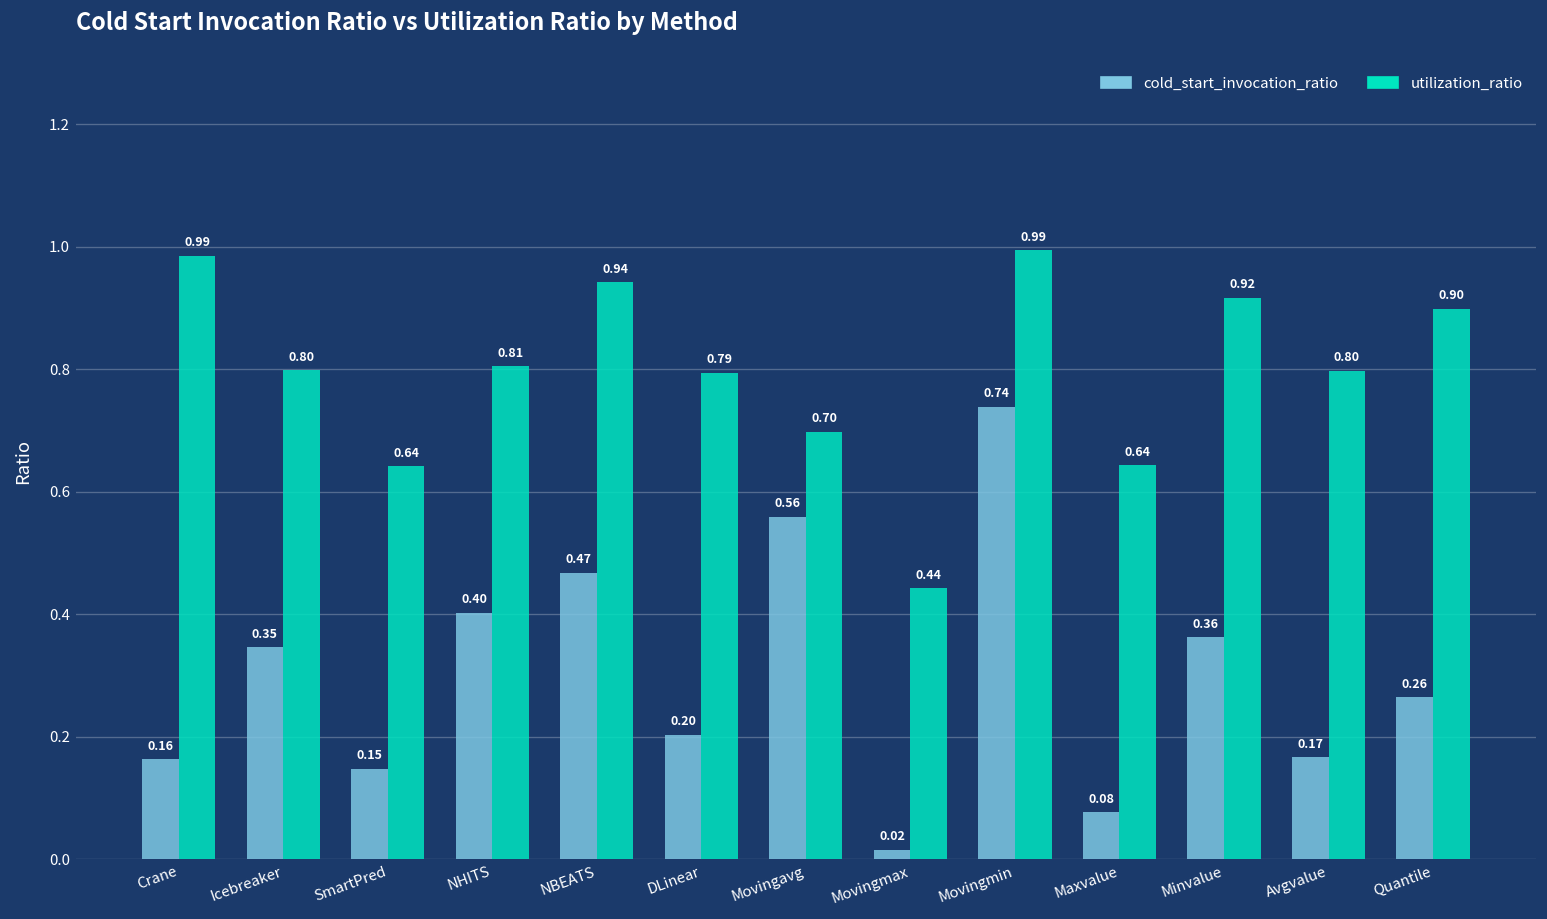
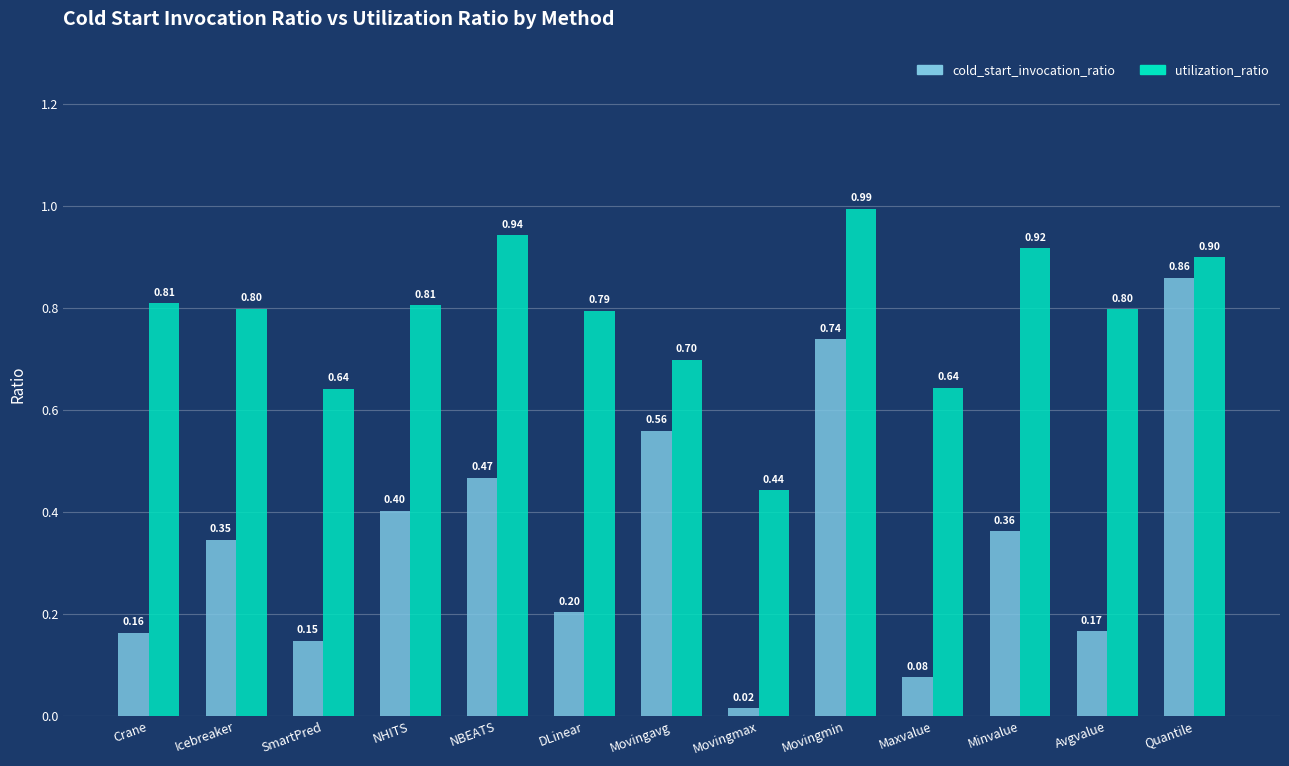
utilization_ratio, Crane: 0.99 -> 0.81
cold_start_invocation_ratio, Quantile: 0.26 -> 0.86
